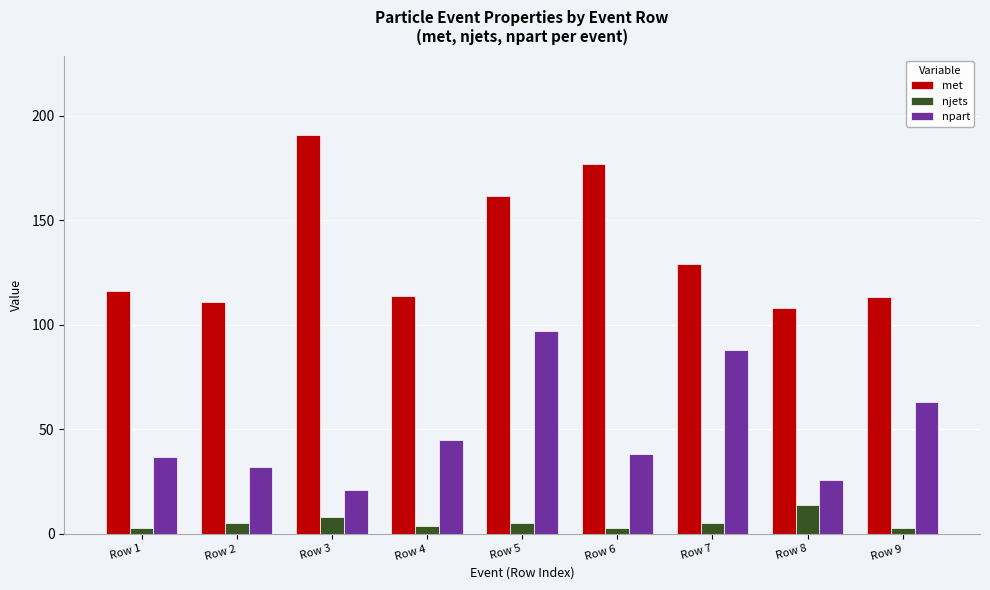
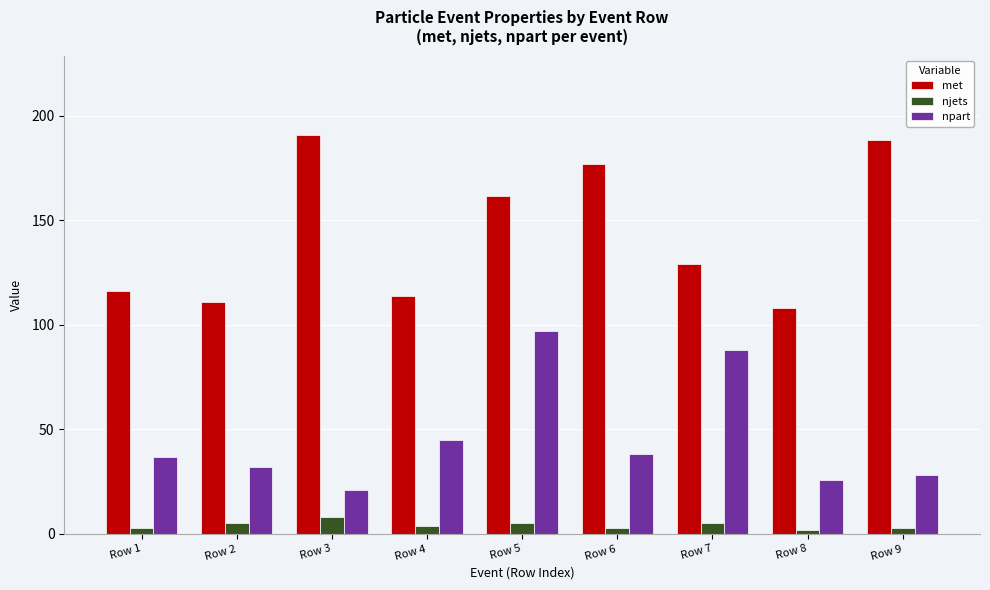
njets, Row 8: 14 -> 2
met, Row 9: 113 -> 189
npart, Row 9: 63 -> 28
